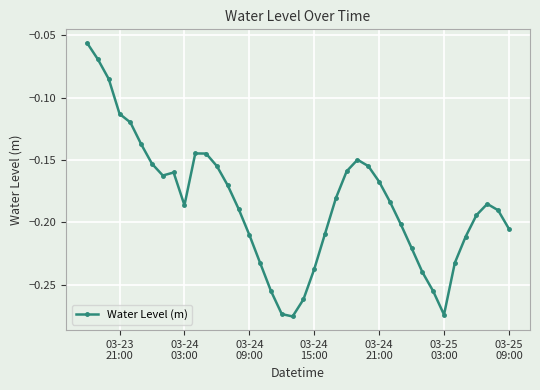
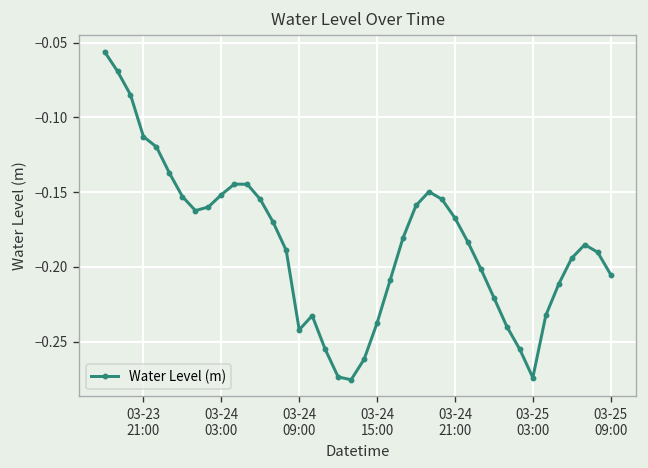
03-24 03:00: -0.186 -> -0.152
03-24 09:00: -0.210 -> -0.242
